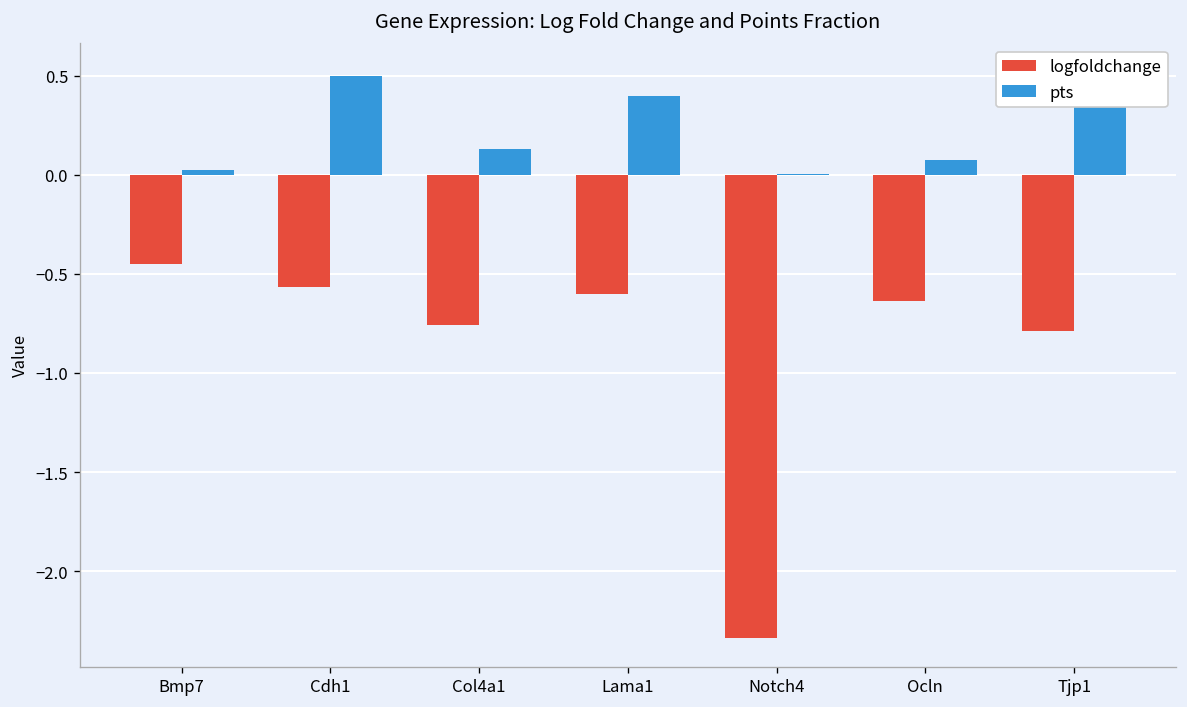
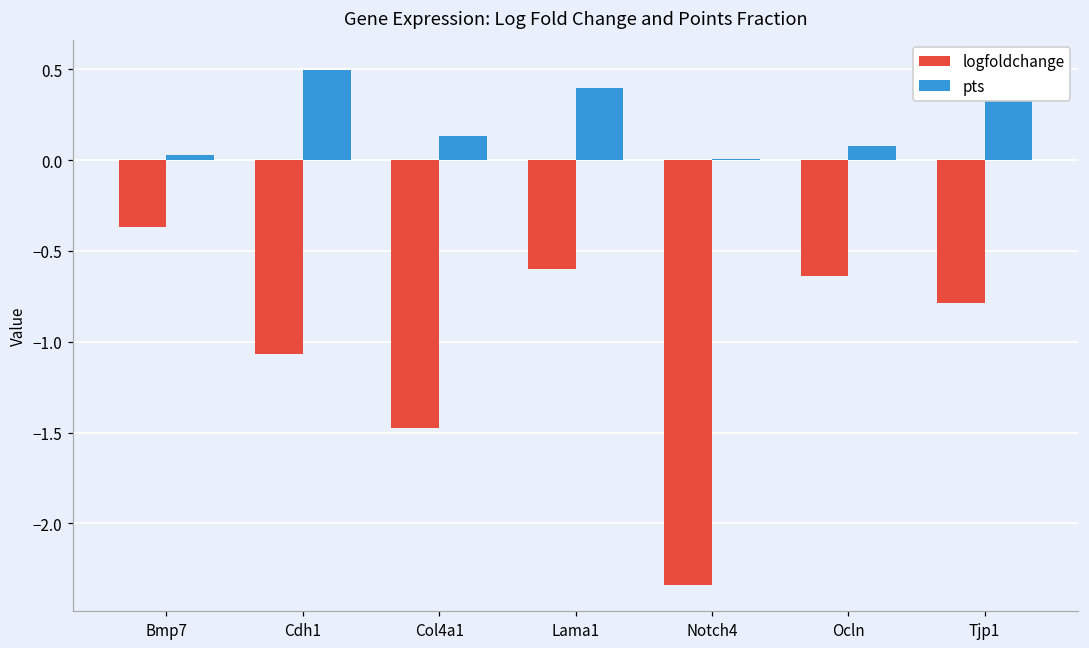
logfoldchange, Bmp7: -0.45 -> -0.37
logfoldchange, Cdh1: -0.57 -> -1.07
logfoldchange, Col4a1: -0.76 -> -1.47
